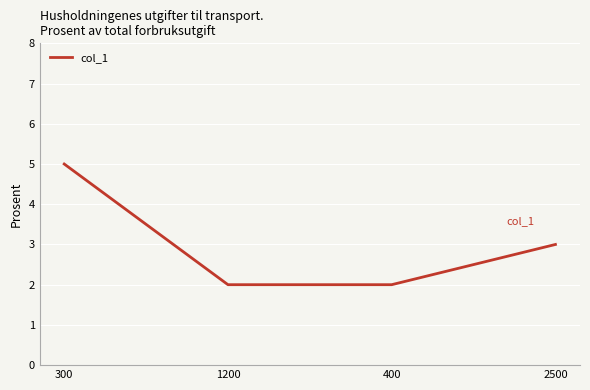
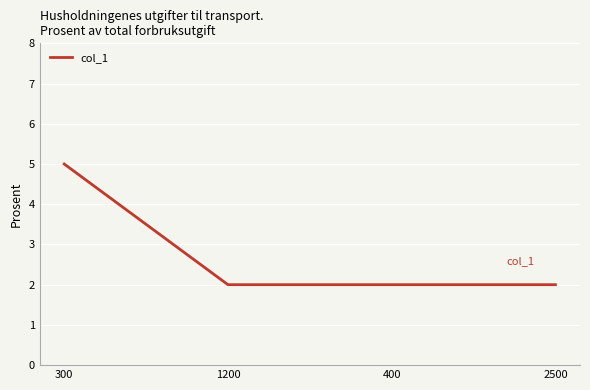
2500: 3 -> 2
